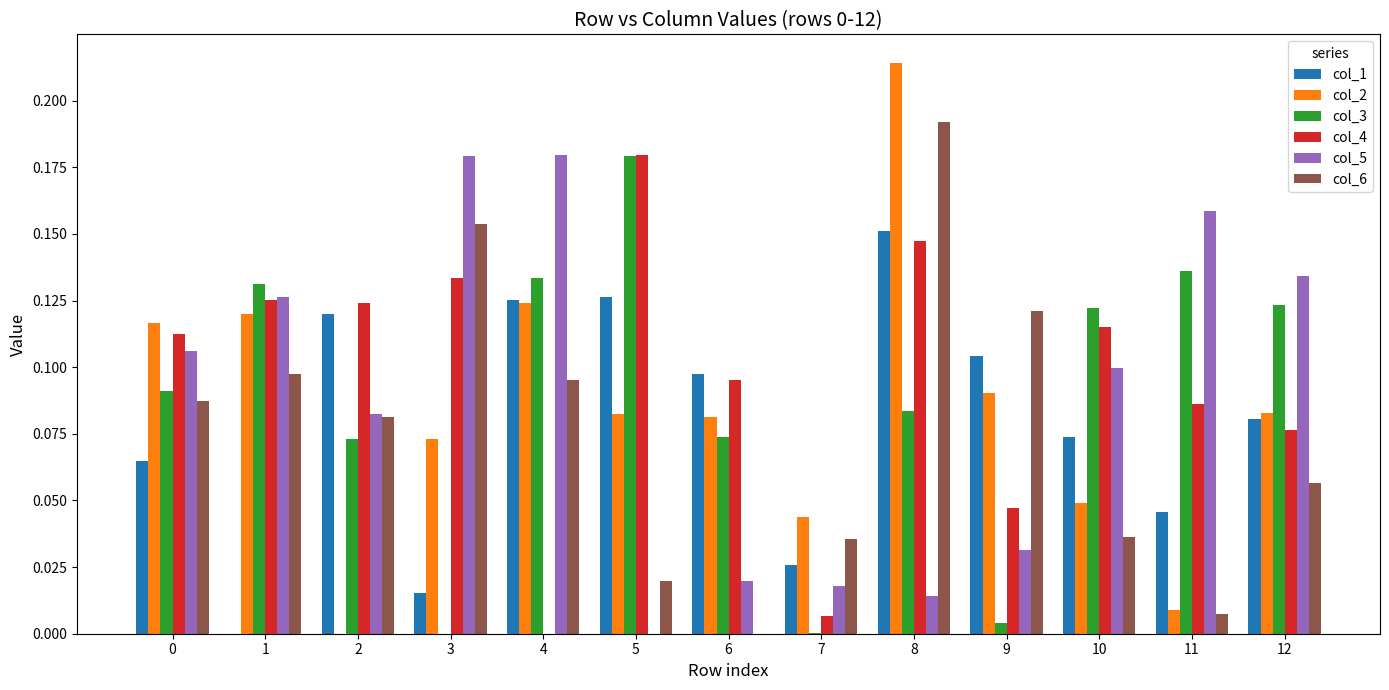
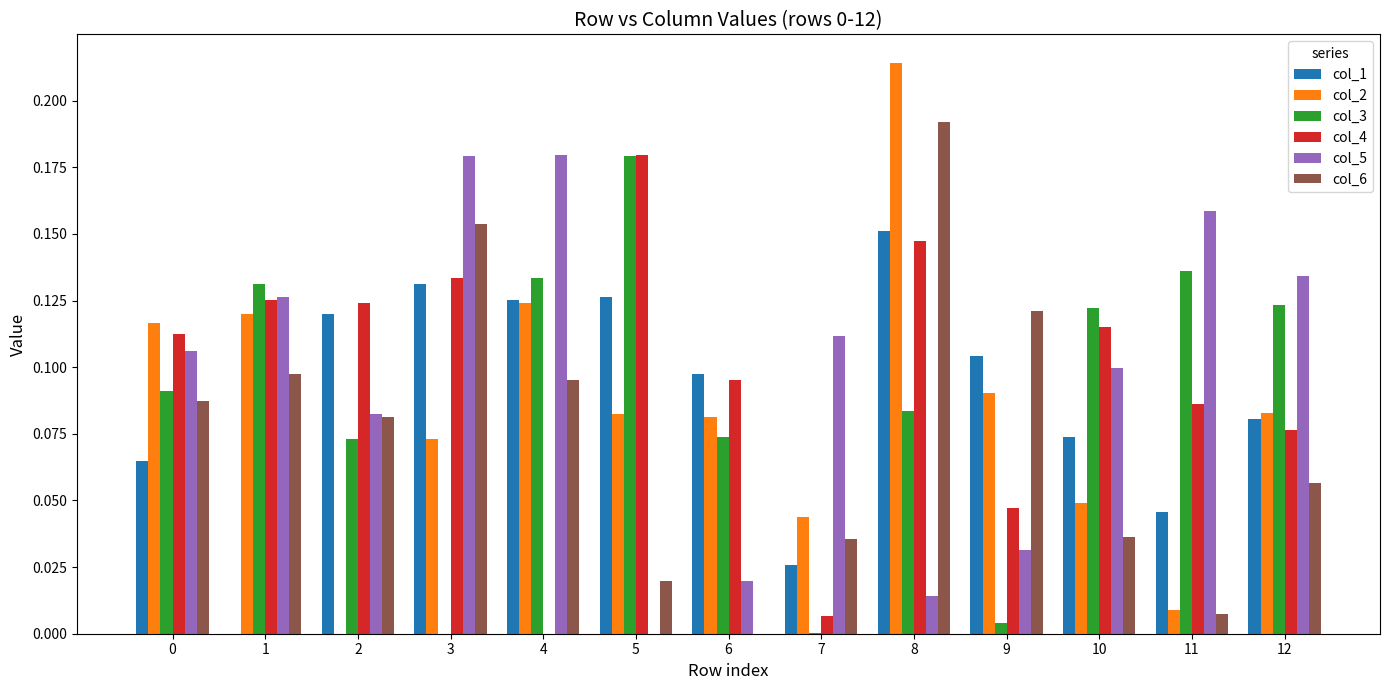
col_1, 3: 0.015 -> 0.131
col_5, 7: 0.018 -> 0.112
